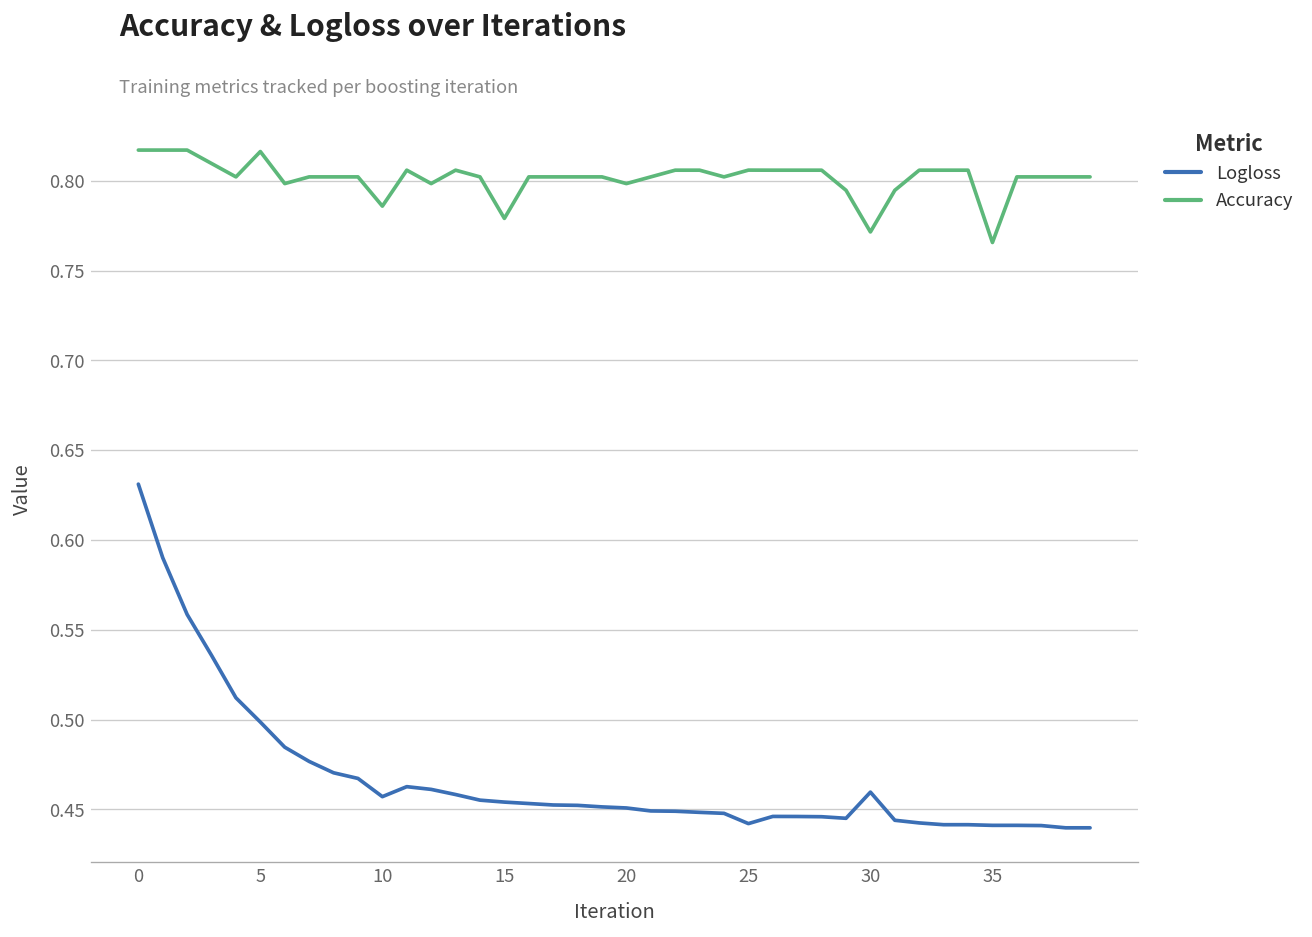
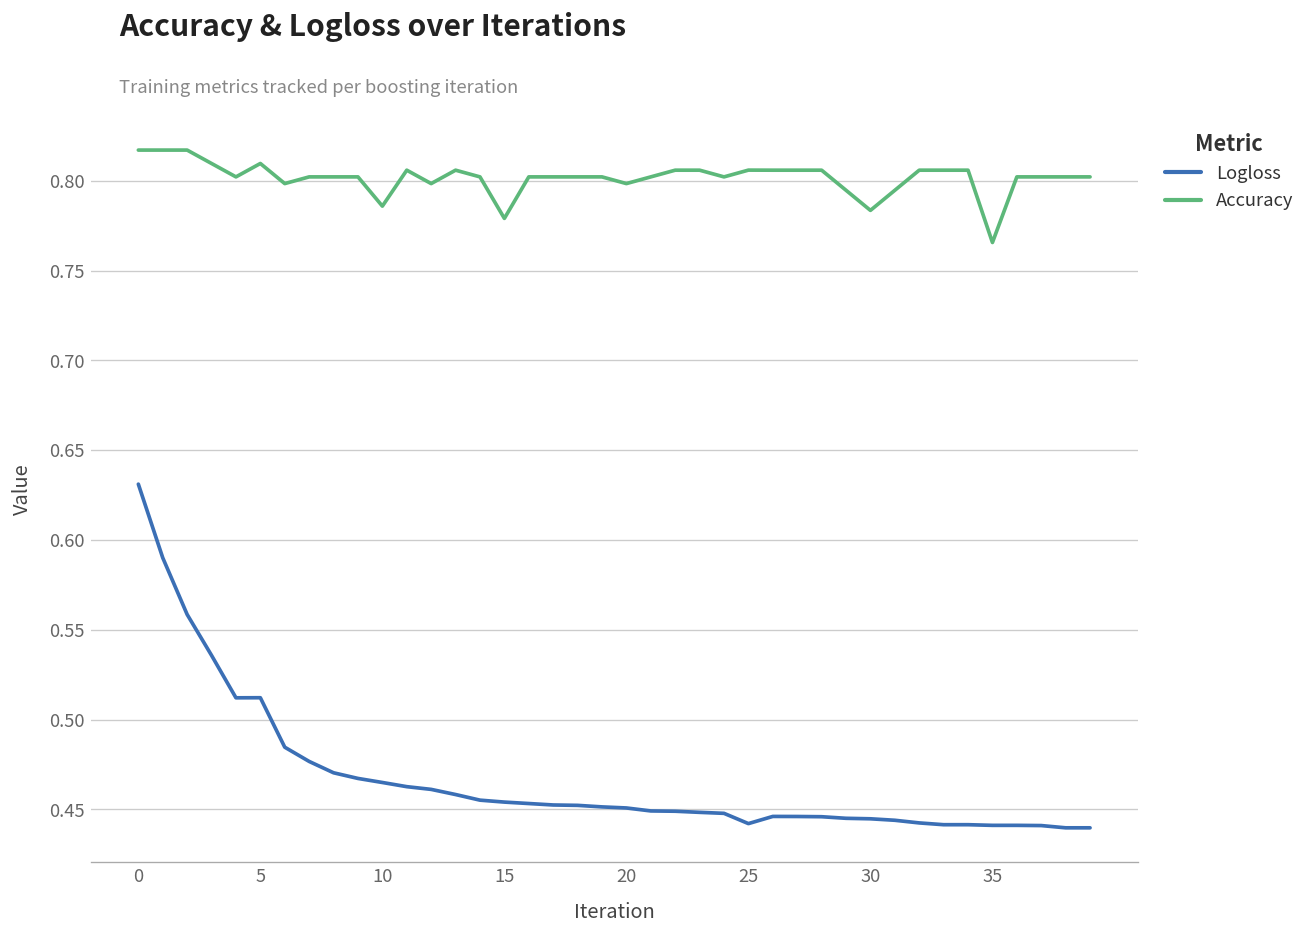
Logloss, 5: 0.499 -> 0.512
Accuracy, 5: 0.816 -> 0.810
Logloss, 10: 0.457 -> 0.465
Logloss, 30: 0.460 -> 0.445
Accuracy, 30: 0.772 -> 0.784
